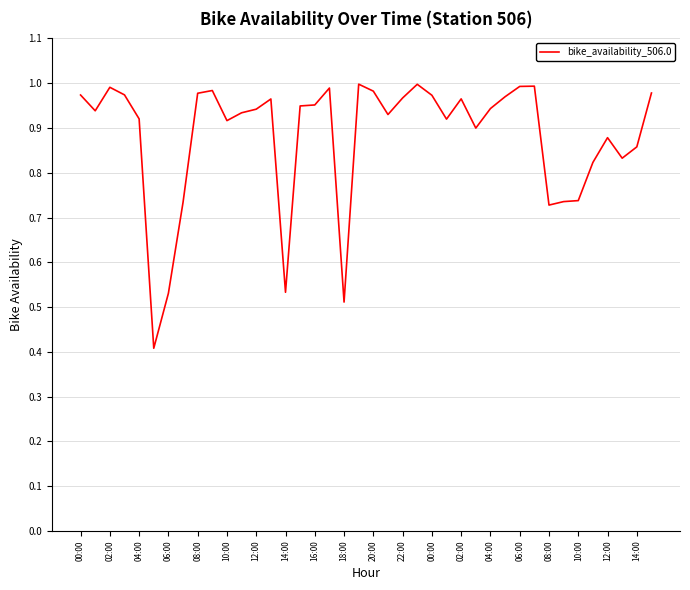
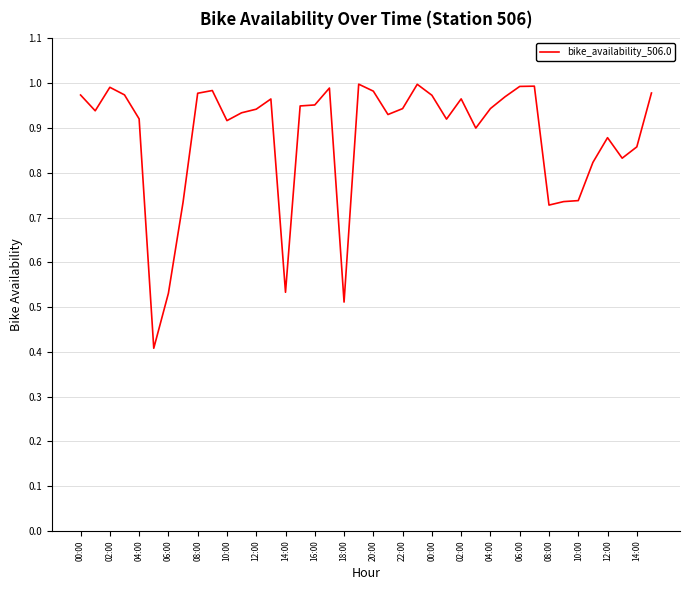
22:00: 0.97 -> 0.94
